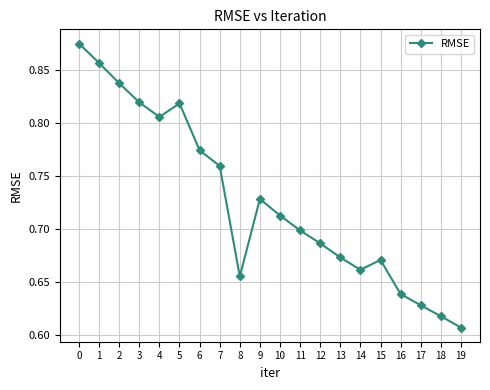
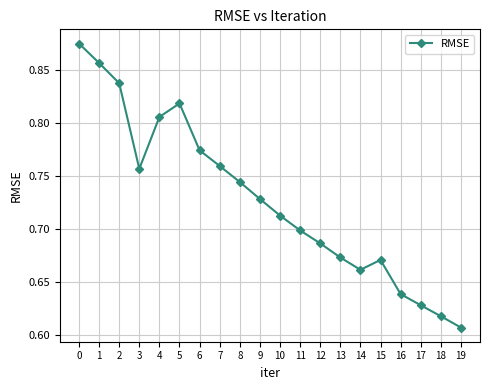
3: 0.820 -> 0.757
8: 0.655 -> 0.745
